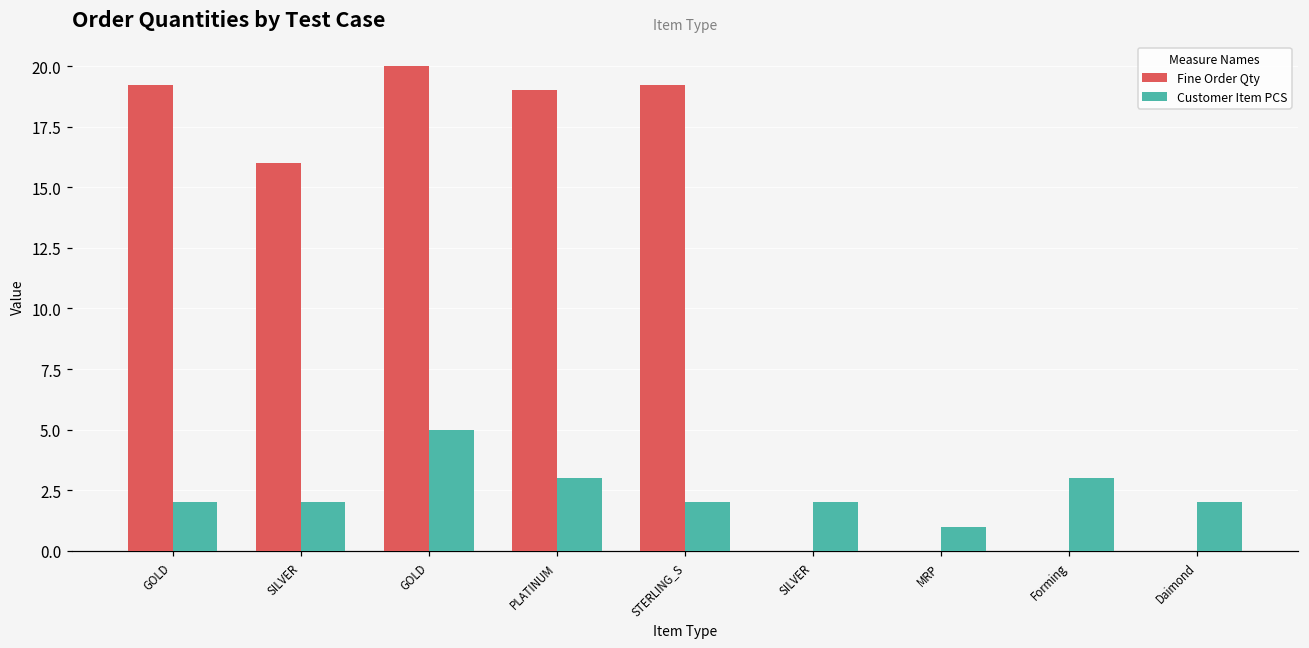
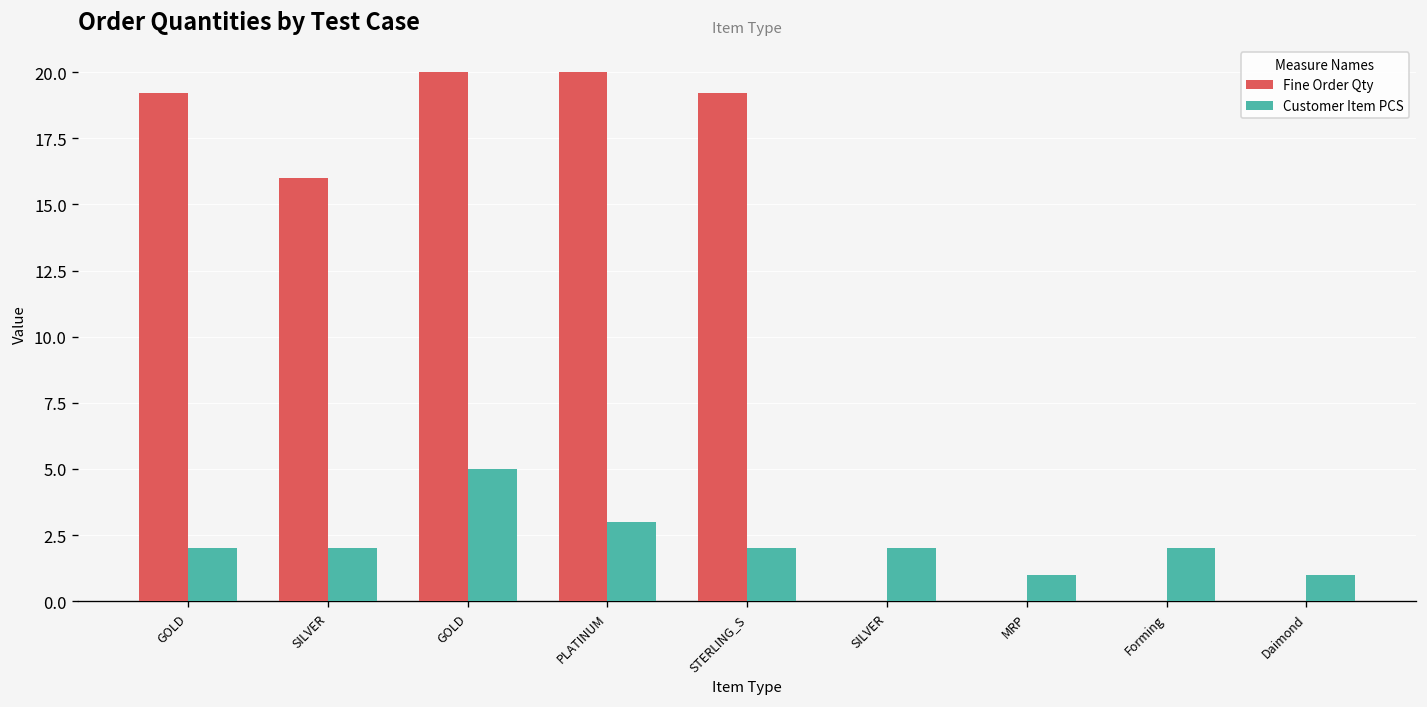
Fine Order Qty, PLATINUM: 19 -> 20
Customer Item PCS, Forming: 3 -> 2
Customer Item PCS, Daimond: 2 -> 1
